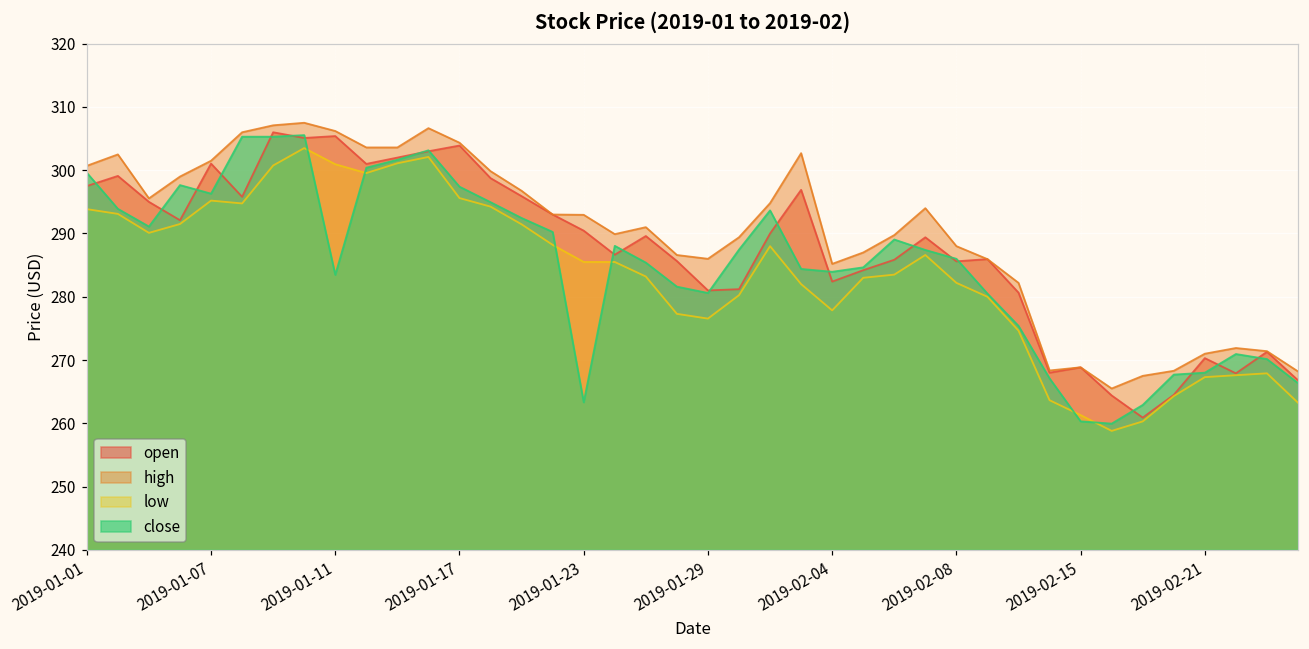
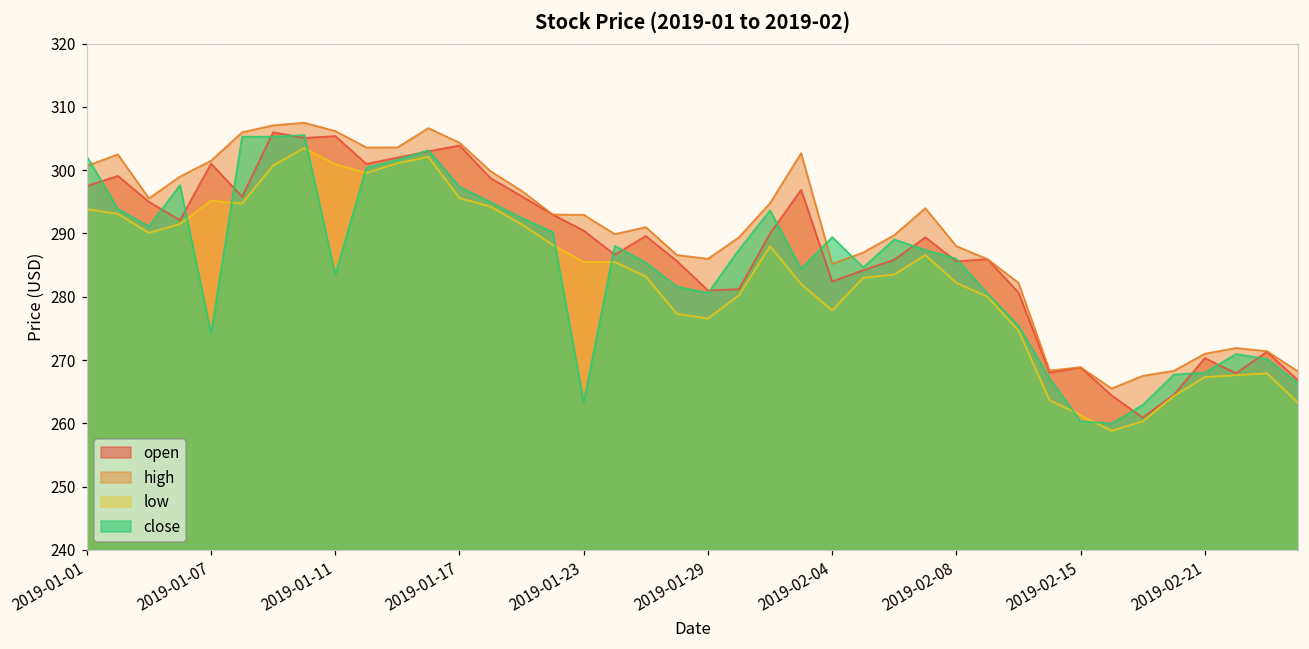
close, 2019-01-01: 300 -> 302
close, 2019-01-07: 296 -> 274
close, 2019-02-04: 284 -> 289
